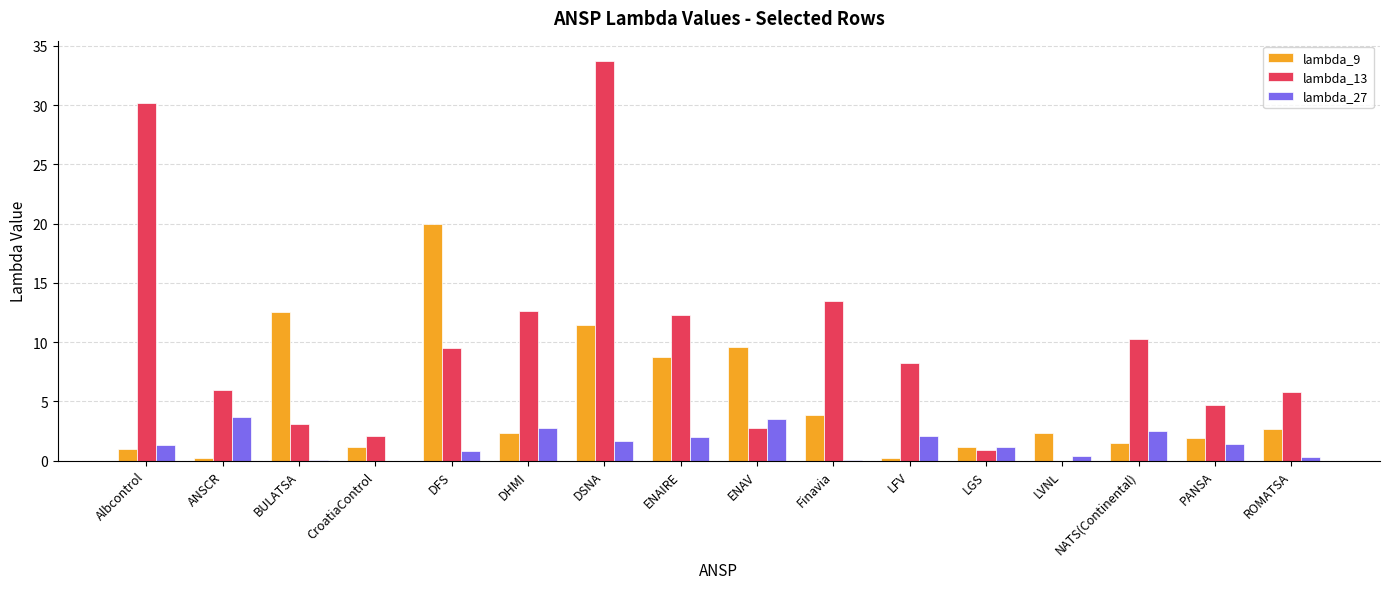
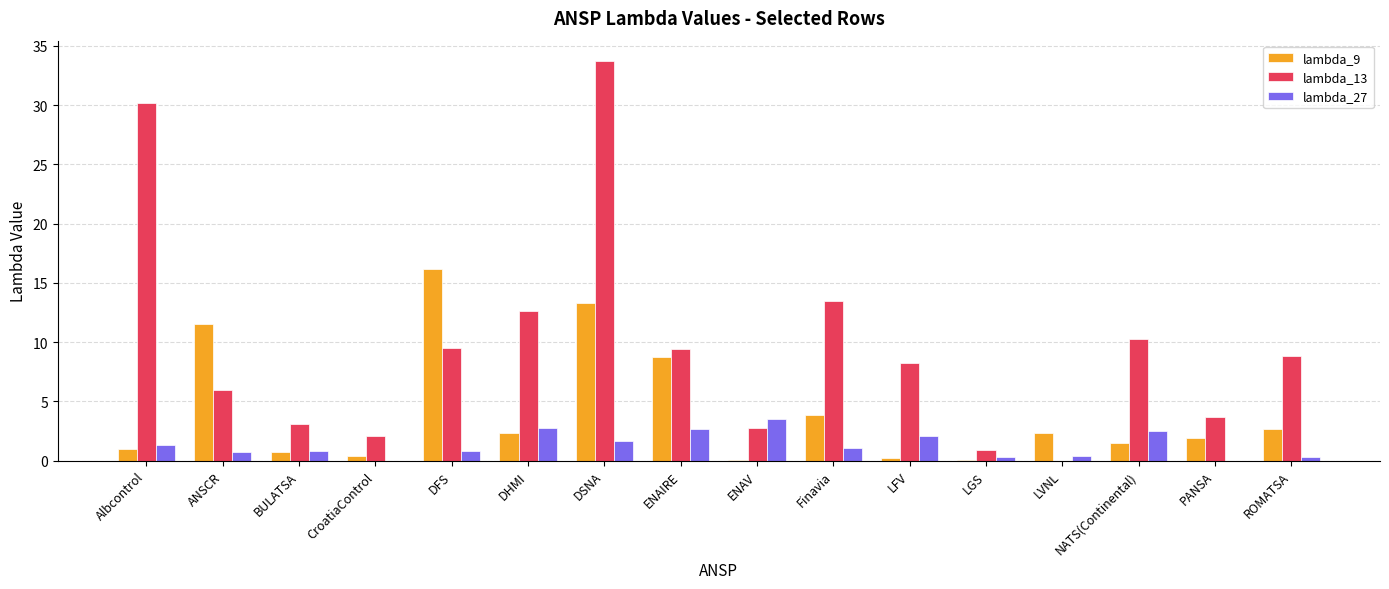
lambda_9, ANSCR: 0.2 -> 11.5
lambda_27, ANSCR: 3.6 -> 0.8
lambda_9, BULATSA: 12.6 -> 0.7
lambda_27, BULATSA: 0.1 -> 0.8
lambda_9, CroatiaControl: 1.1 -> 0.4
lambda_9, DFS: 19.9 -> 16.2
lambda_9, DSNA: 11.4 -> 13.3
lambda_13, ENAIRE: 12.3 -> 9.5
lambda_27, ENAIRE: 2.0 -> 2.7
lambda_9, ENAV: 9.6 -> 0.0
lambda_27, Finavia: 0.1 -> 1.1
lambda_9, LGS: 1.2 -> 0.1
lambda_27, LGS: 1.2 -> 0.3
lambda_13, PANSA: 4.7 -> 3.7
lambda_27, PANSA: 1.4 -> 0.0
lambda_13, ROMATSA: 5.8 -> 8.8
